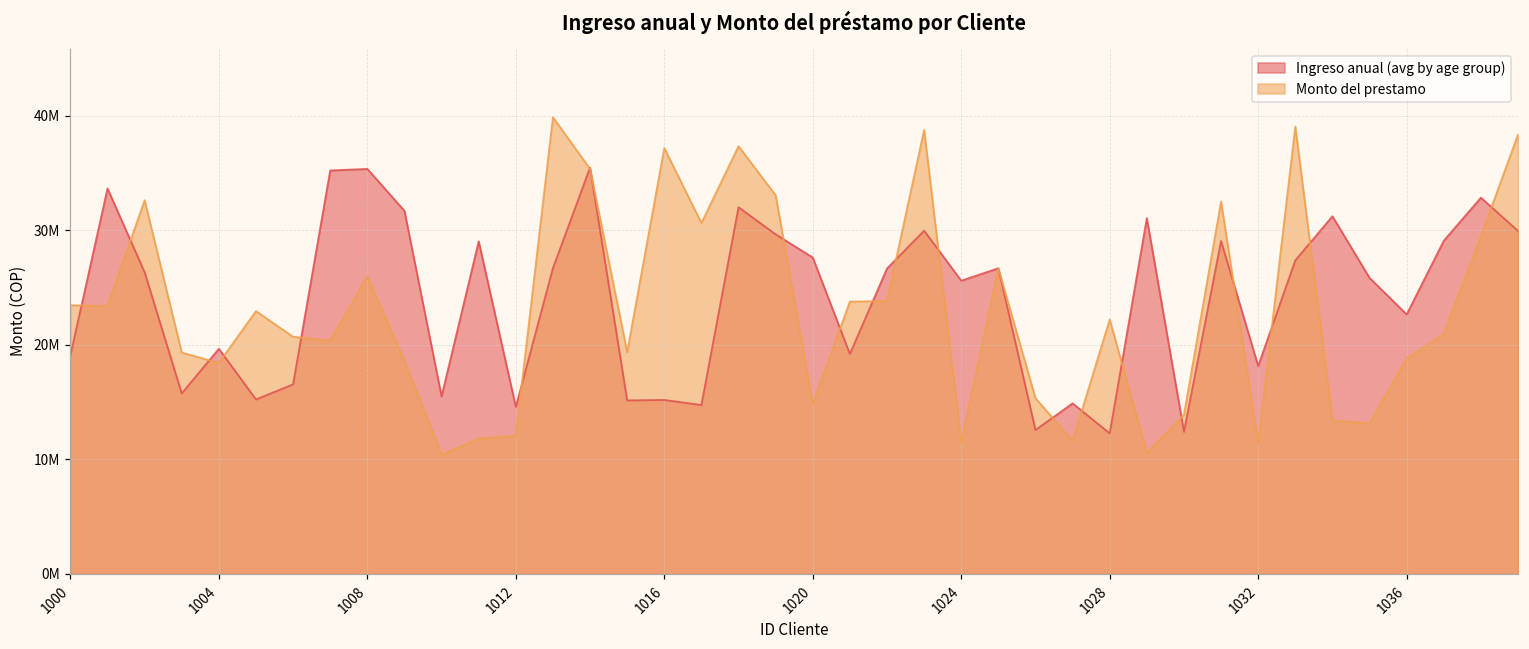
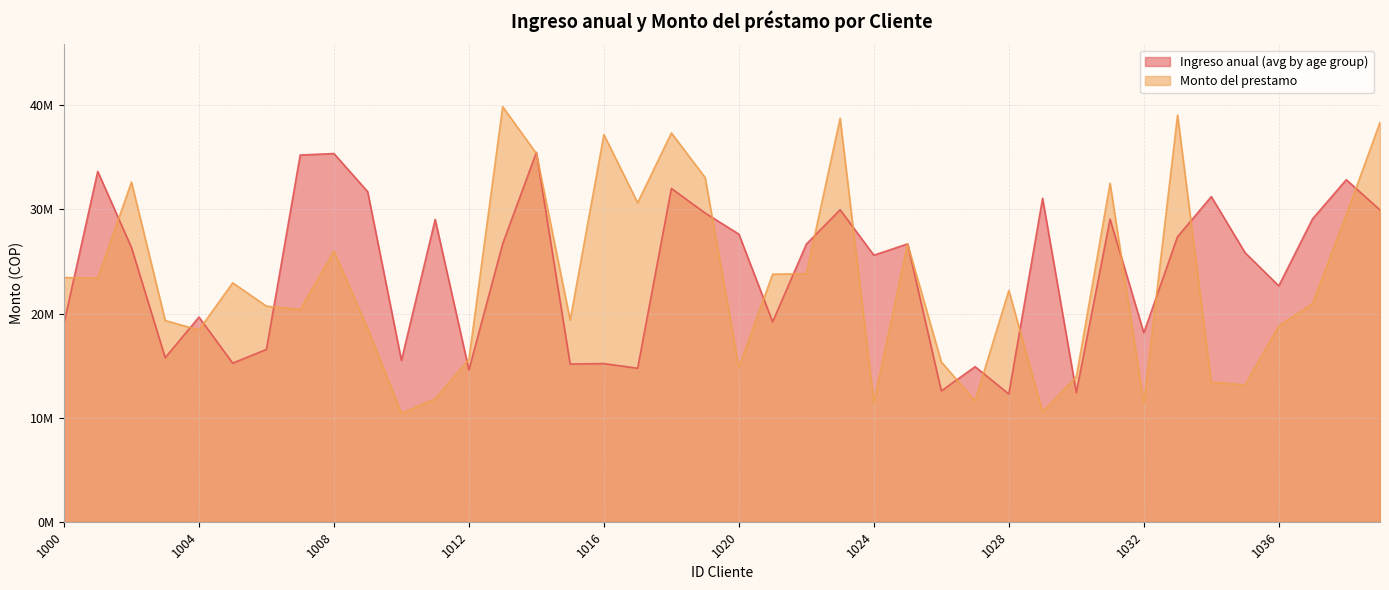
Monto del prestamo, 1012: 12100000 -> 15600000
